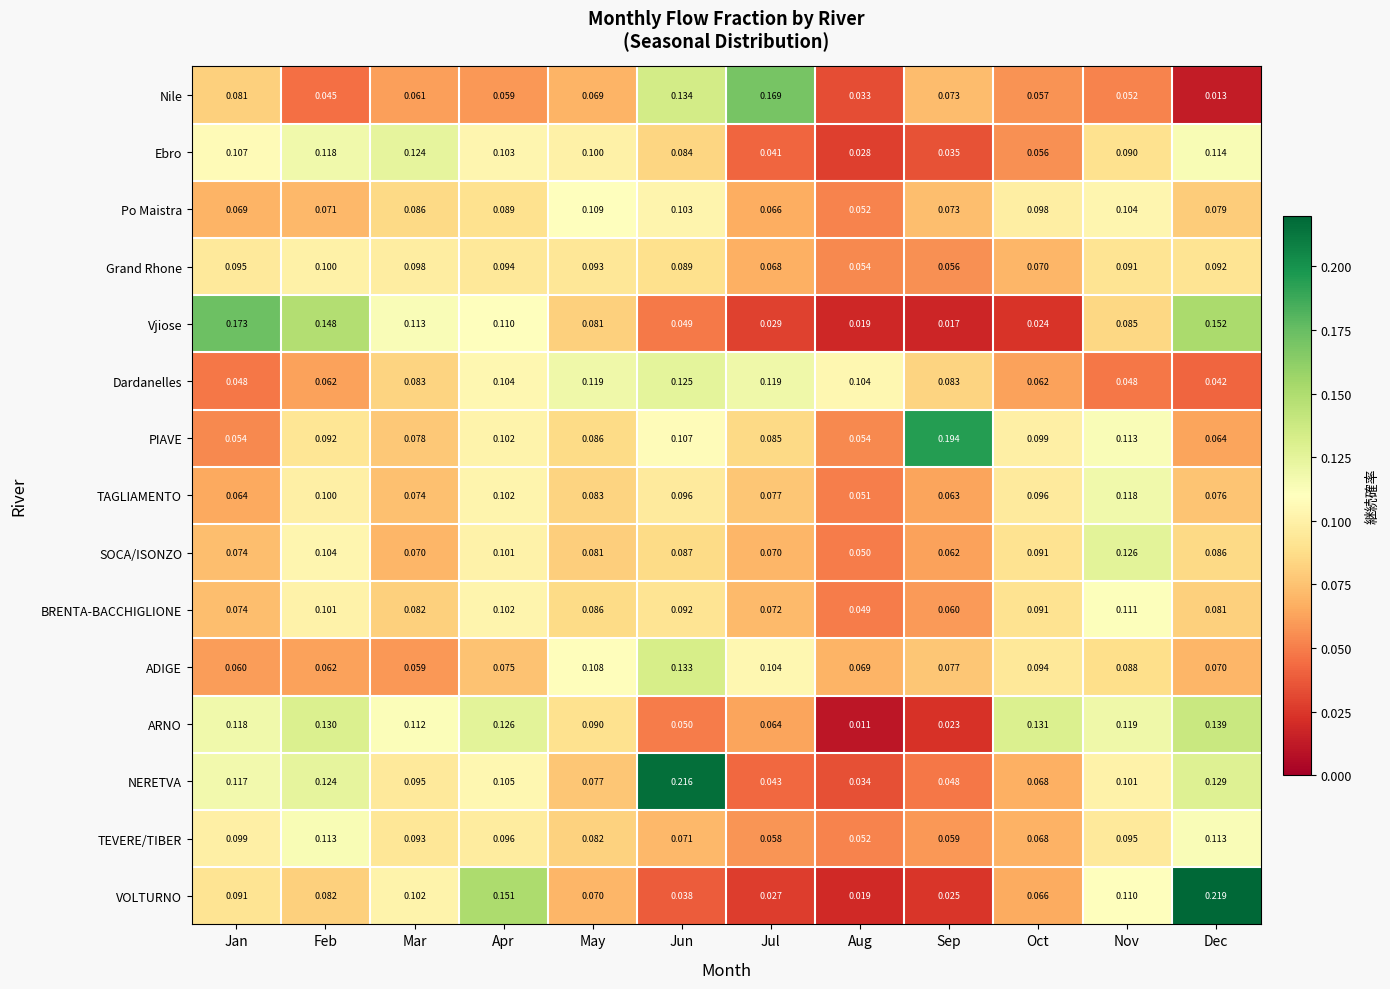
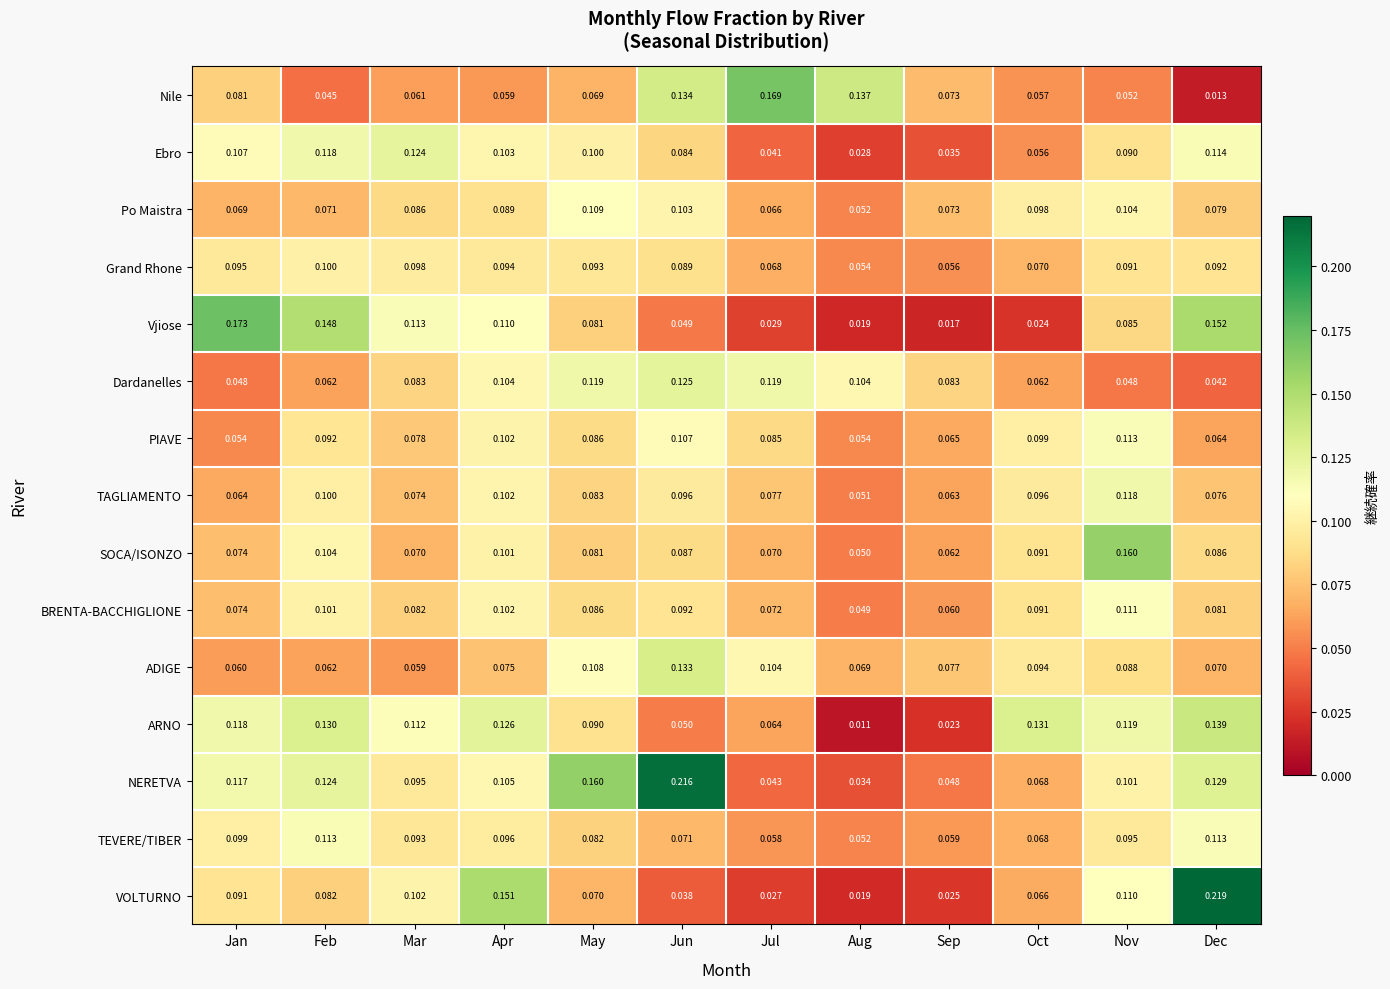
Nile, Aug: 0.033 -> 0.137
PIAVE, Sep: 0.194 -> 0.065
SOCA/ISONZO, Nov: 0.126 -> 0.160
NERETVA, May: 0.077 -> 0.160
